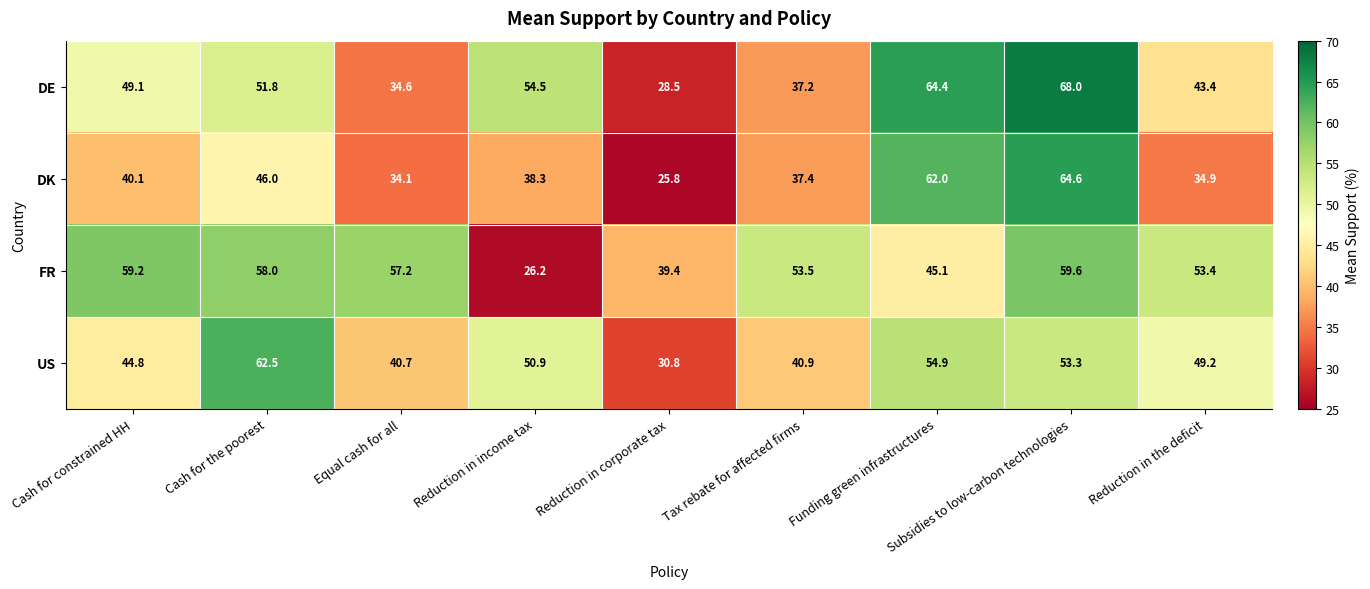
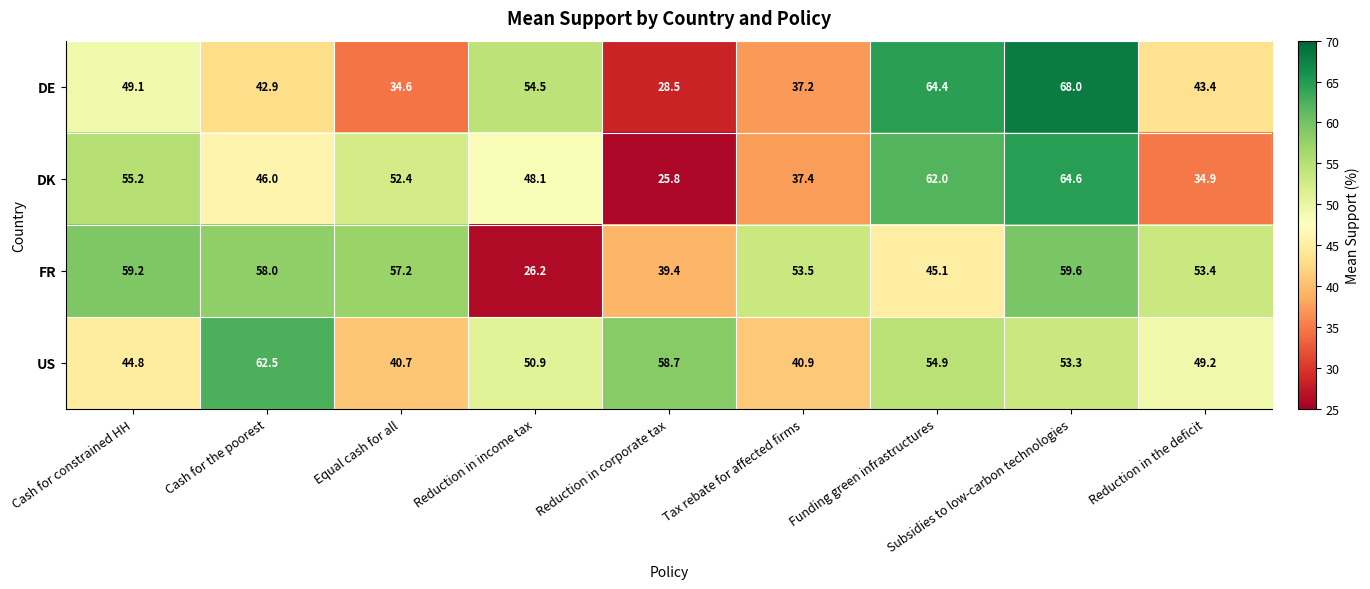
DE, Cash for the poorest: 51.8 -> 42.9
DK, Cash for constrained HH: 40.1 -> 55.2
DK, Equal cash for all: 34.1 -> 52.4
DK, Reduction in income tax: 38.3 -> 48.1
US, Reduction in corporate tax: 30.8 -> 58.7
